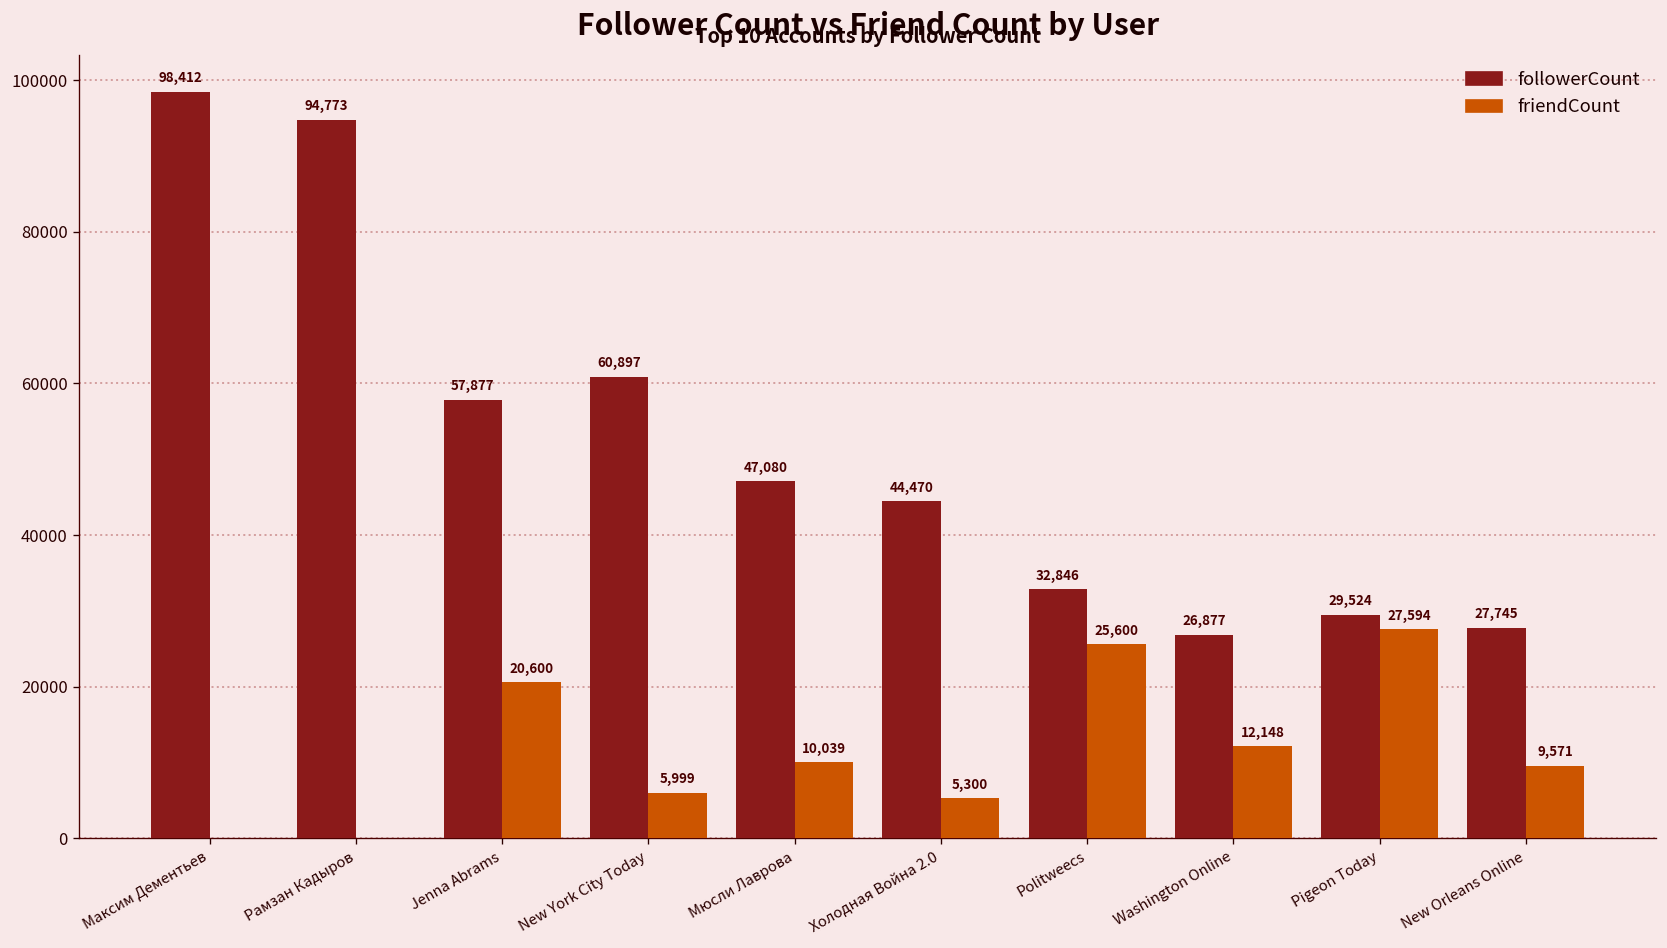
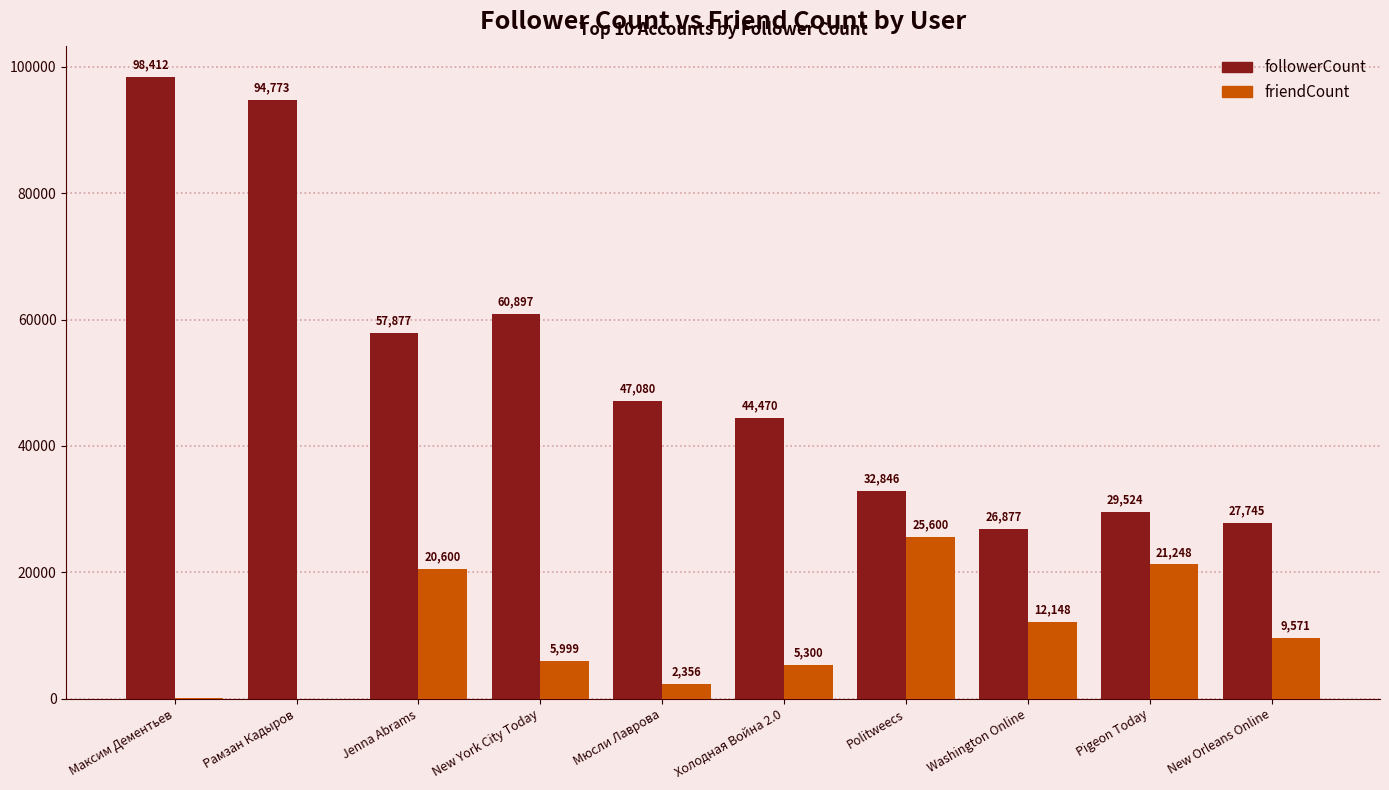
friendCount, Мюсли Лаврова: 10,039 -> 2,356
friendCount, Pigeon Today: 27,594 -> 21,248
